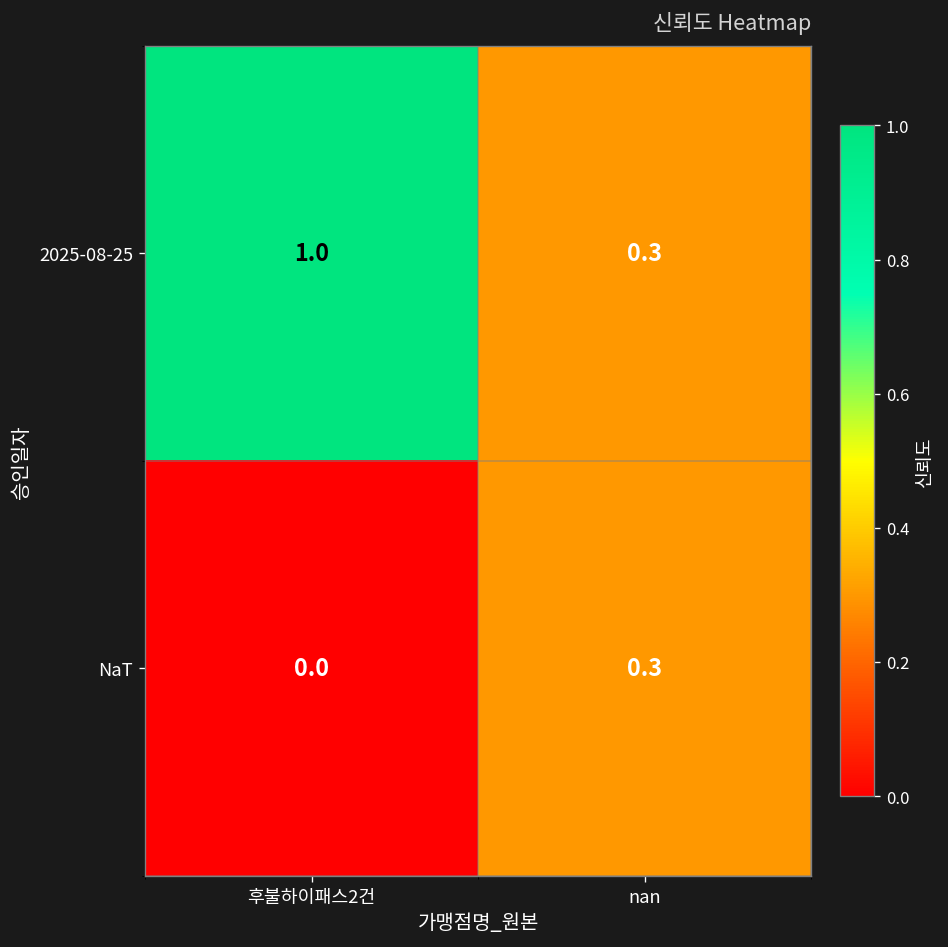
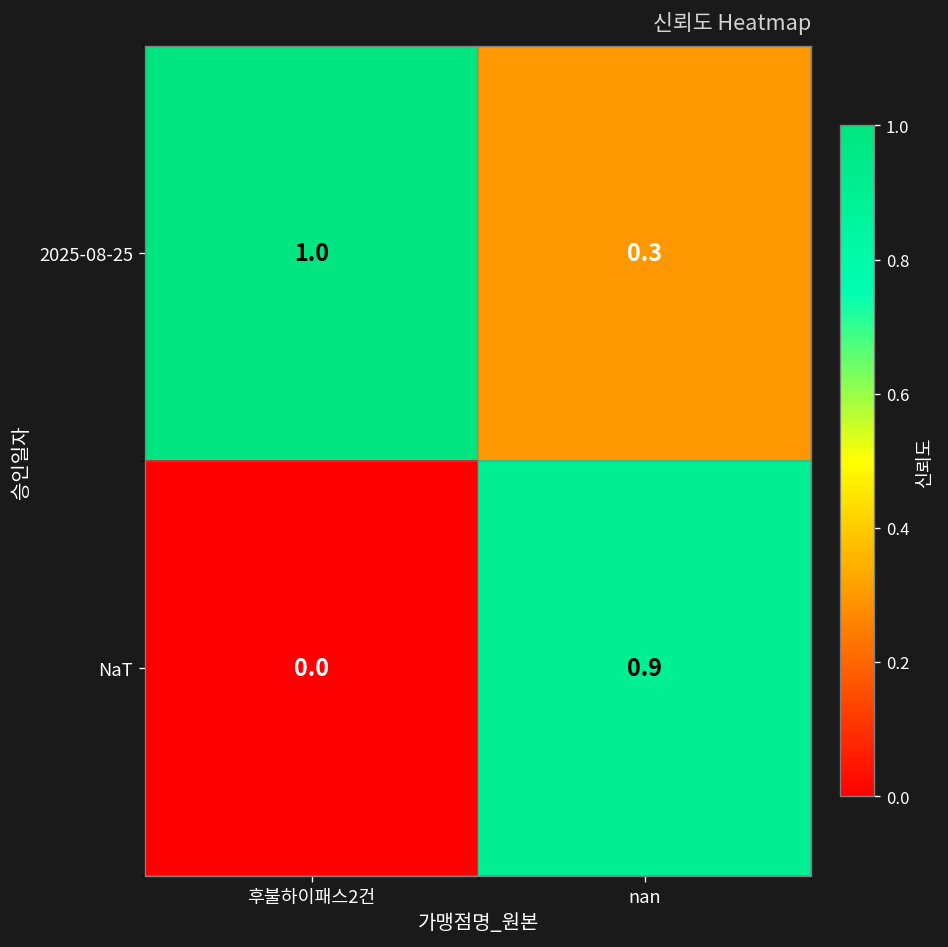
NaT, nan: 0.3 -> 0.9
